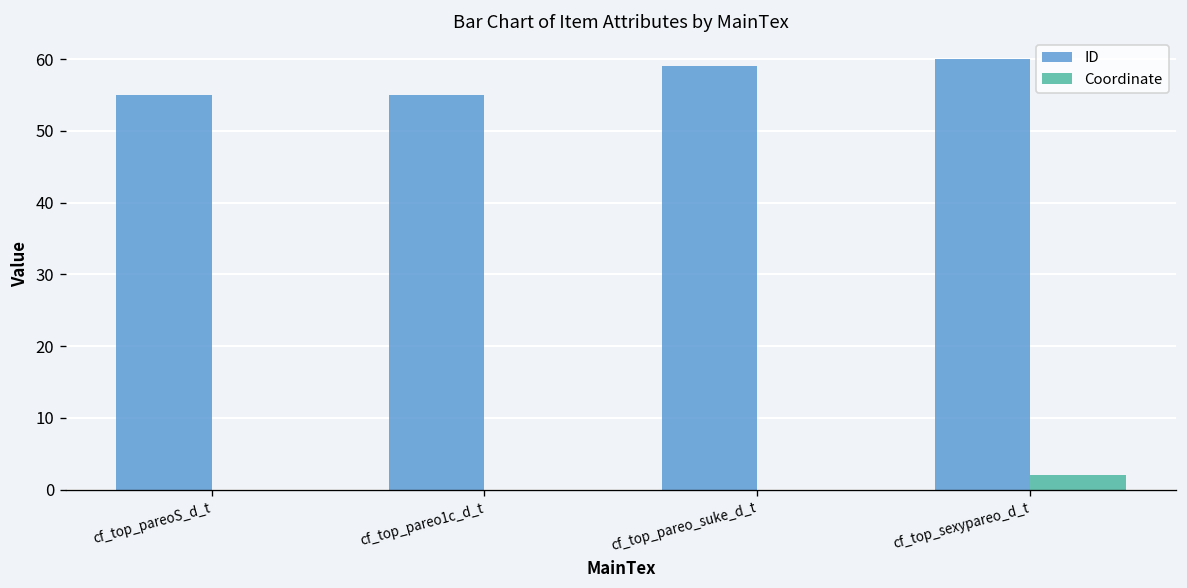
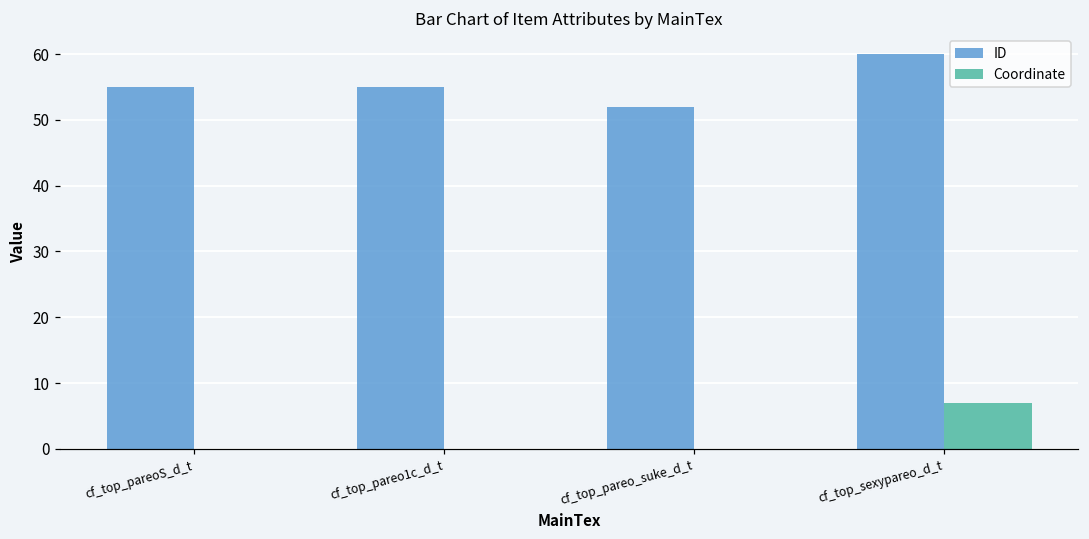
ID, cf_top_pareo_suke_d_t: 59 -> 52
Coordinate, cf_top_sexypareo_d_t: 2 -> 7
